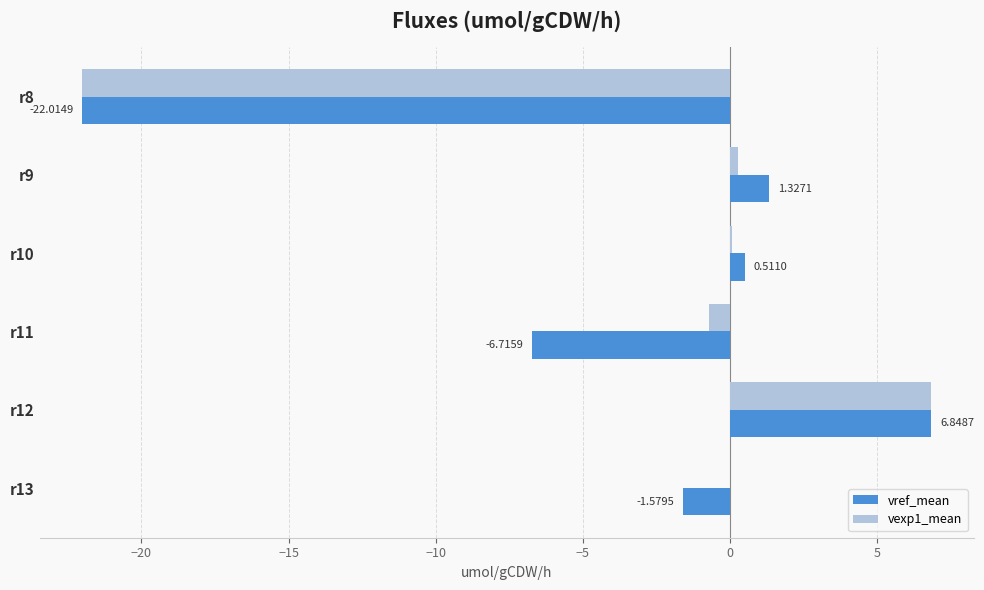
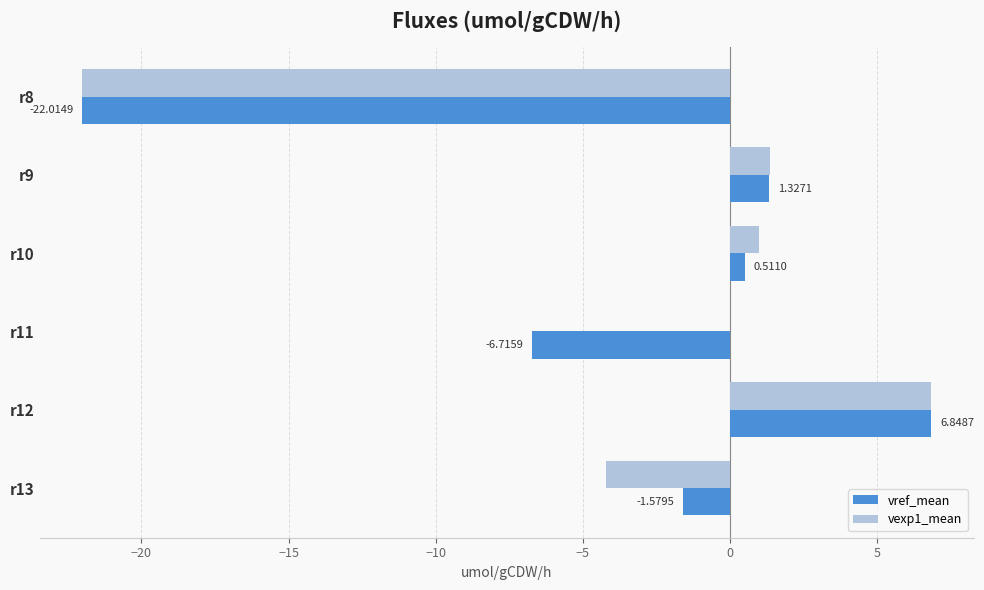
vexp1_mean, r9: 0.3 -> 1.4
vexp1_mean, r10: 0.1 -> 1.0
vexp1_mean, r11: -0.7 -> 0.0
vexp1_mean, r13: 0.0 -> -4.2
